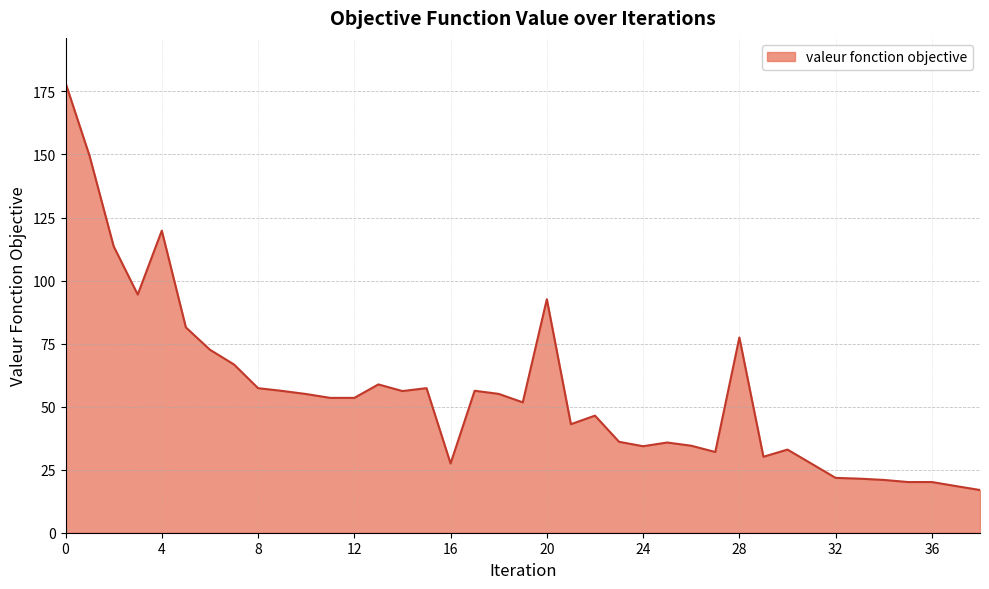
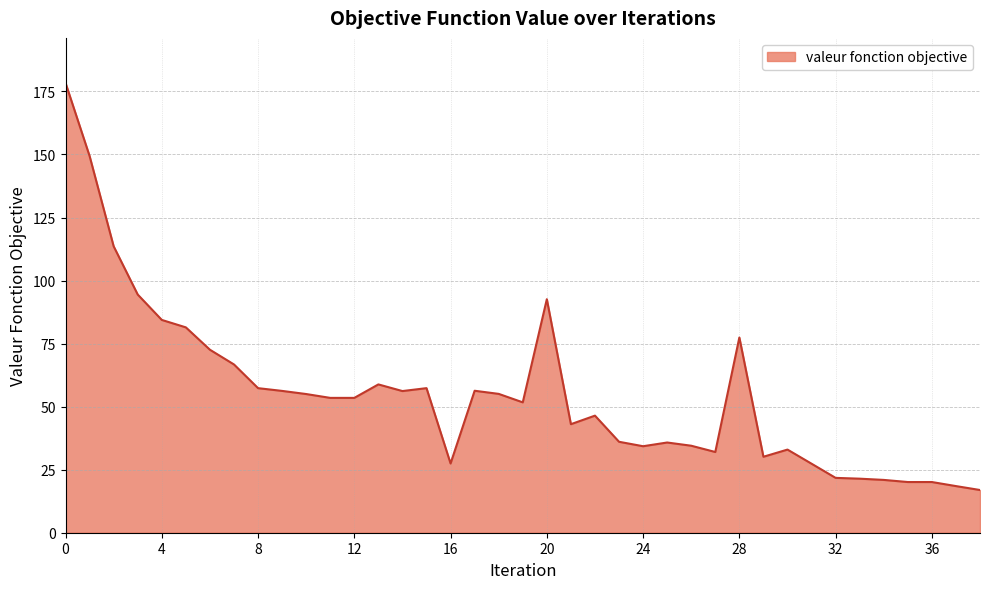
4: 120 -> 84
